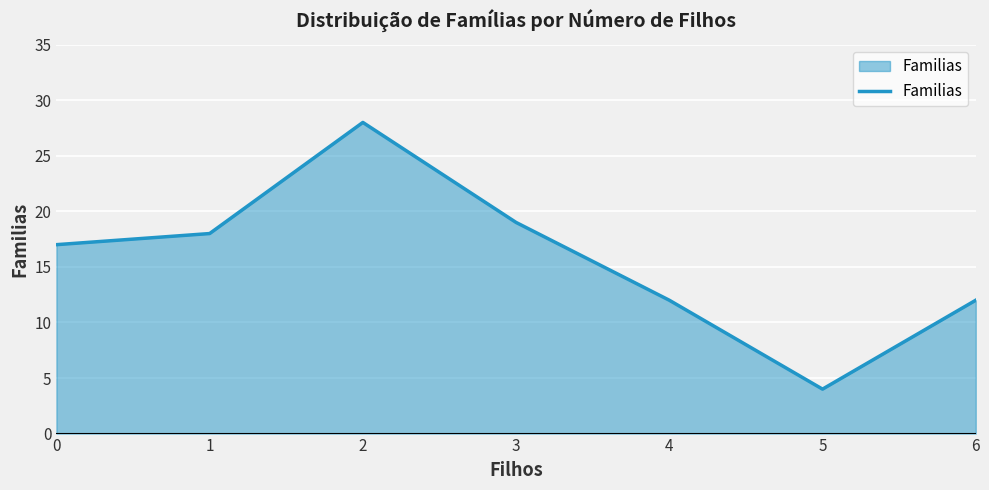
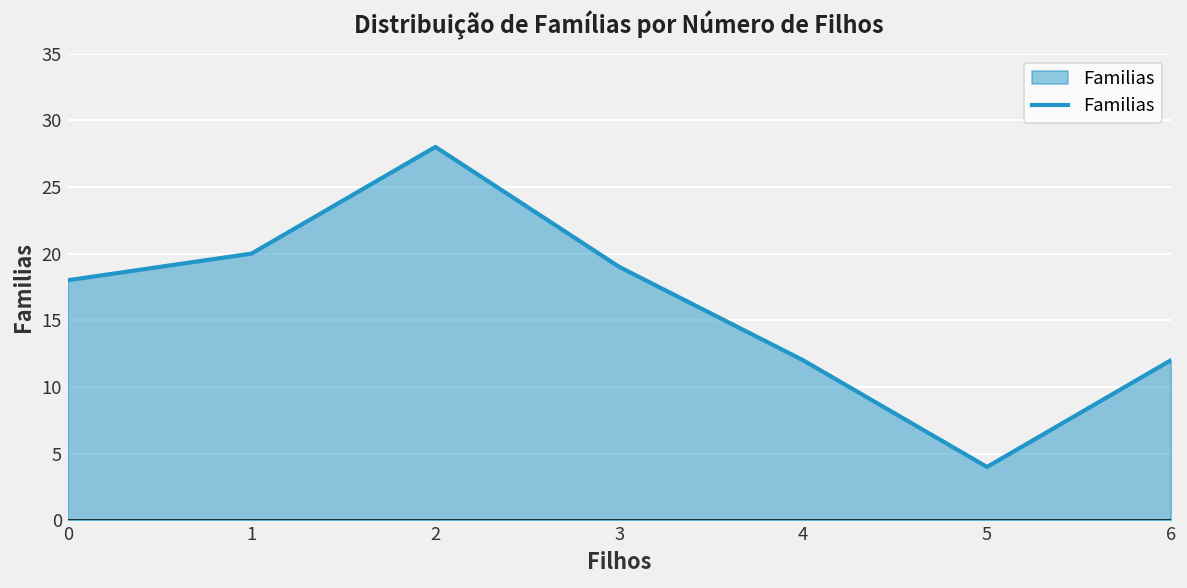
0: 17 -> 18
1: 18 -> 20
